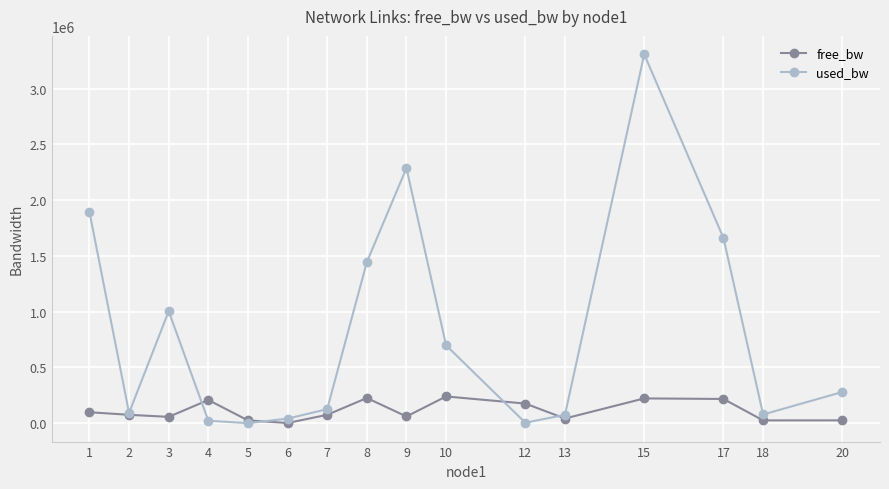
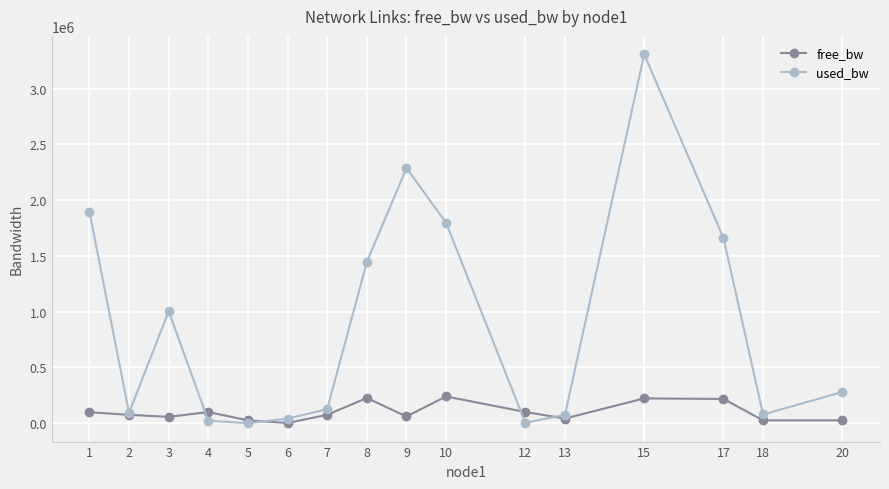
free_bw, 4: 210000 -> 100000
used_bw, 10: 700000 -> 1800000
free_bw, 12: 180000 -> 100000
